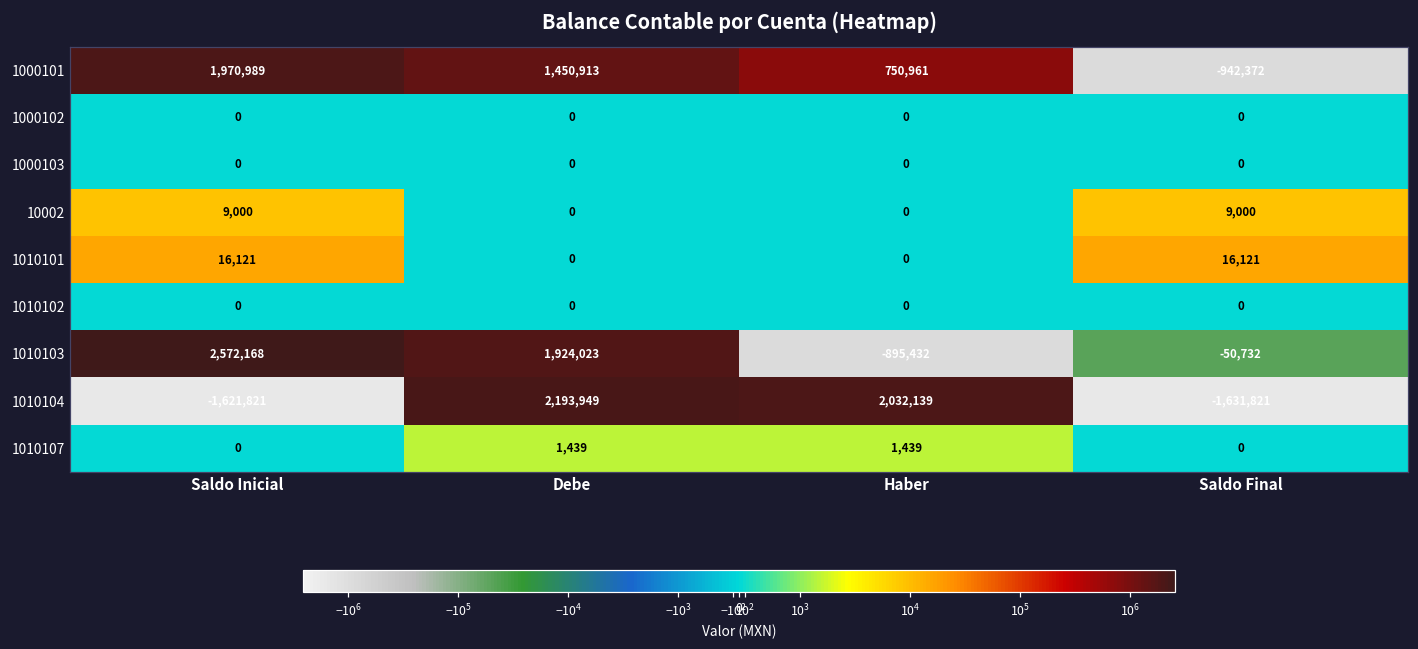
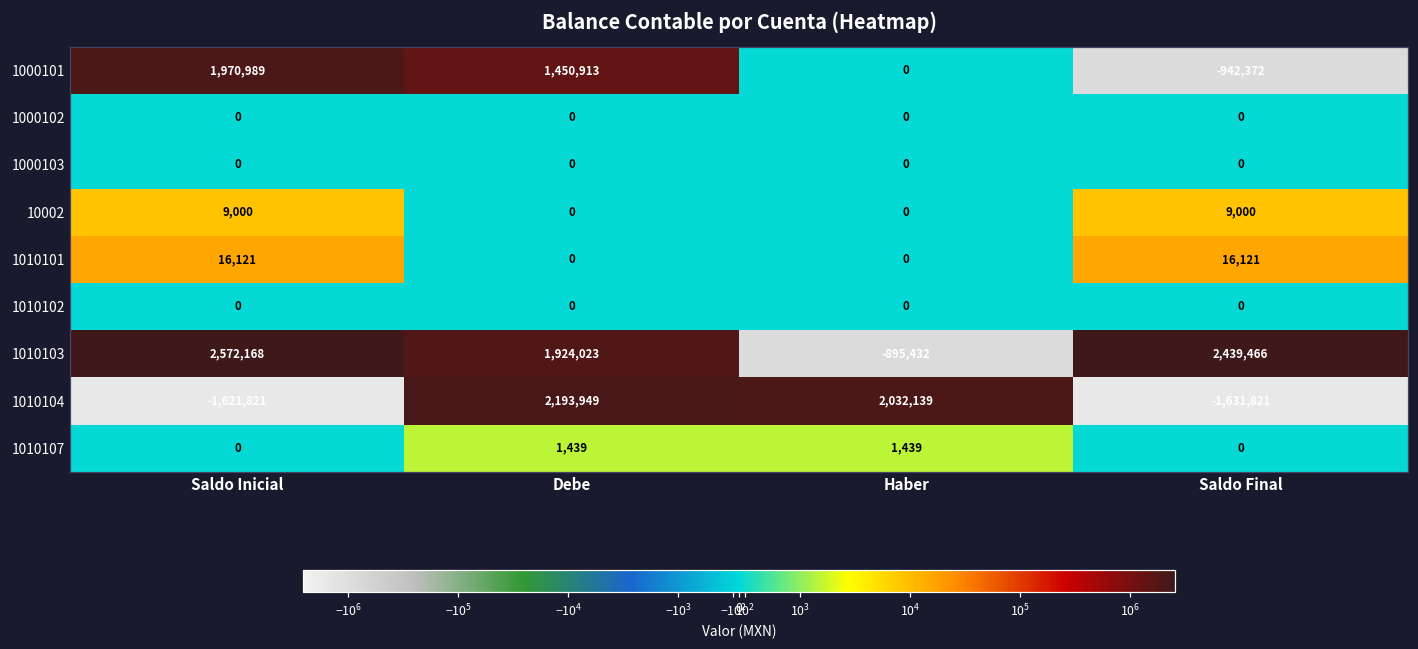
1000101, Haber: 750,961 -> 0
1010103, Saldo Final: -50,732 -> 2,439,466
